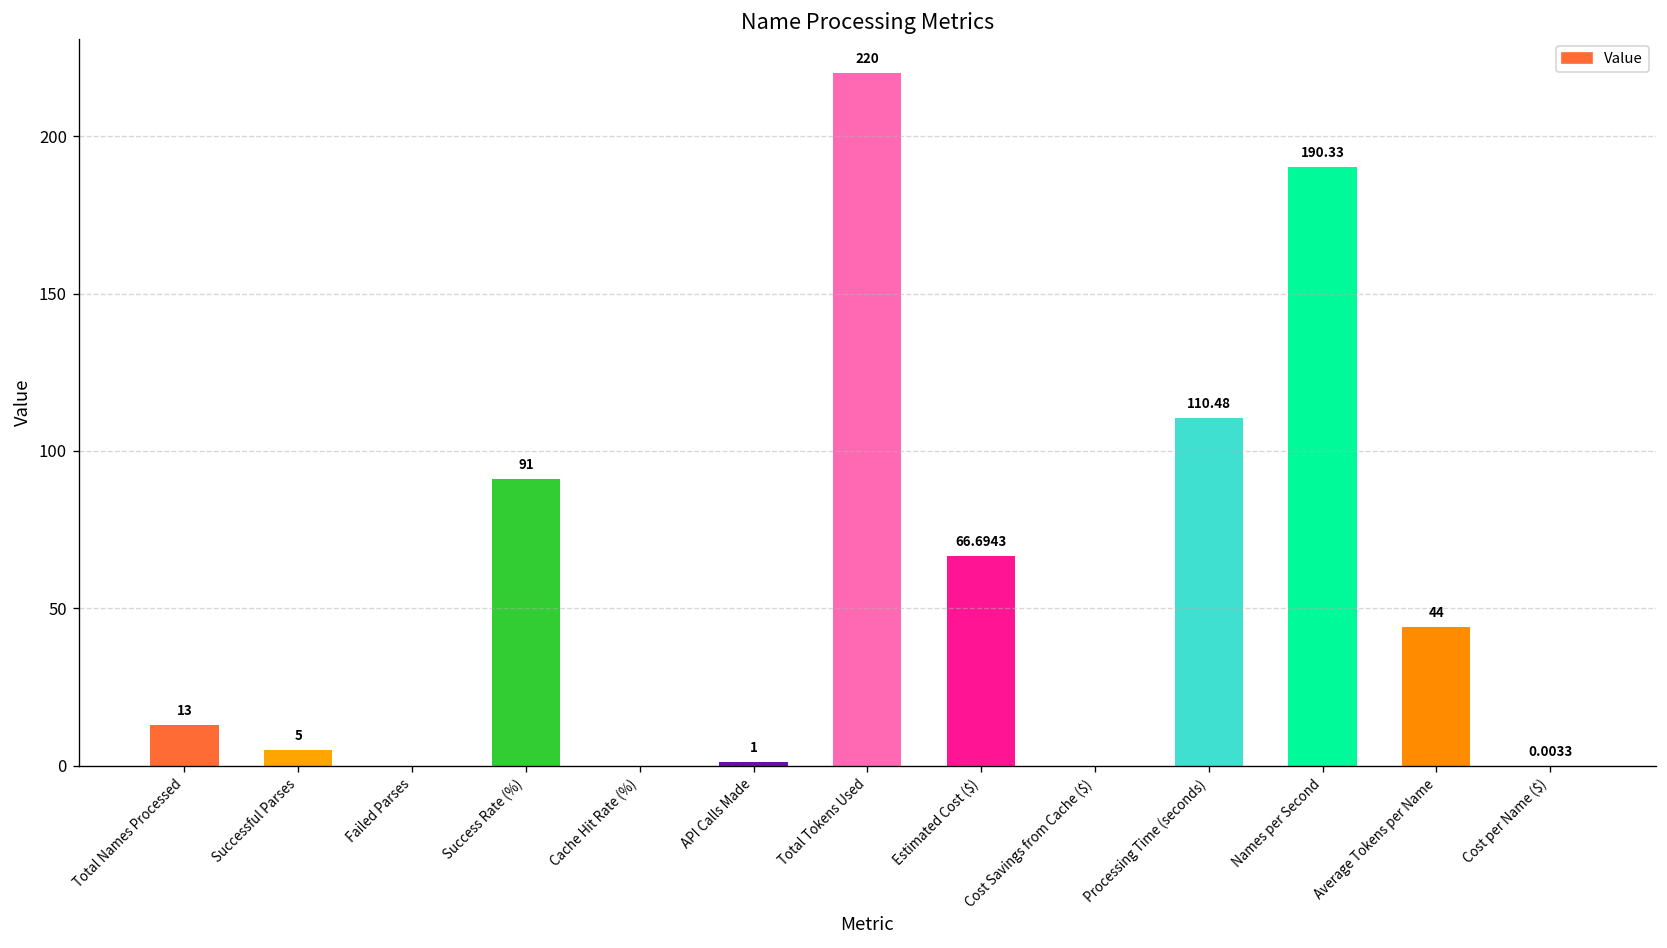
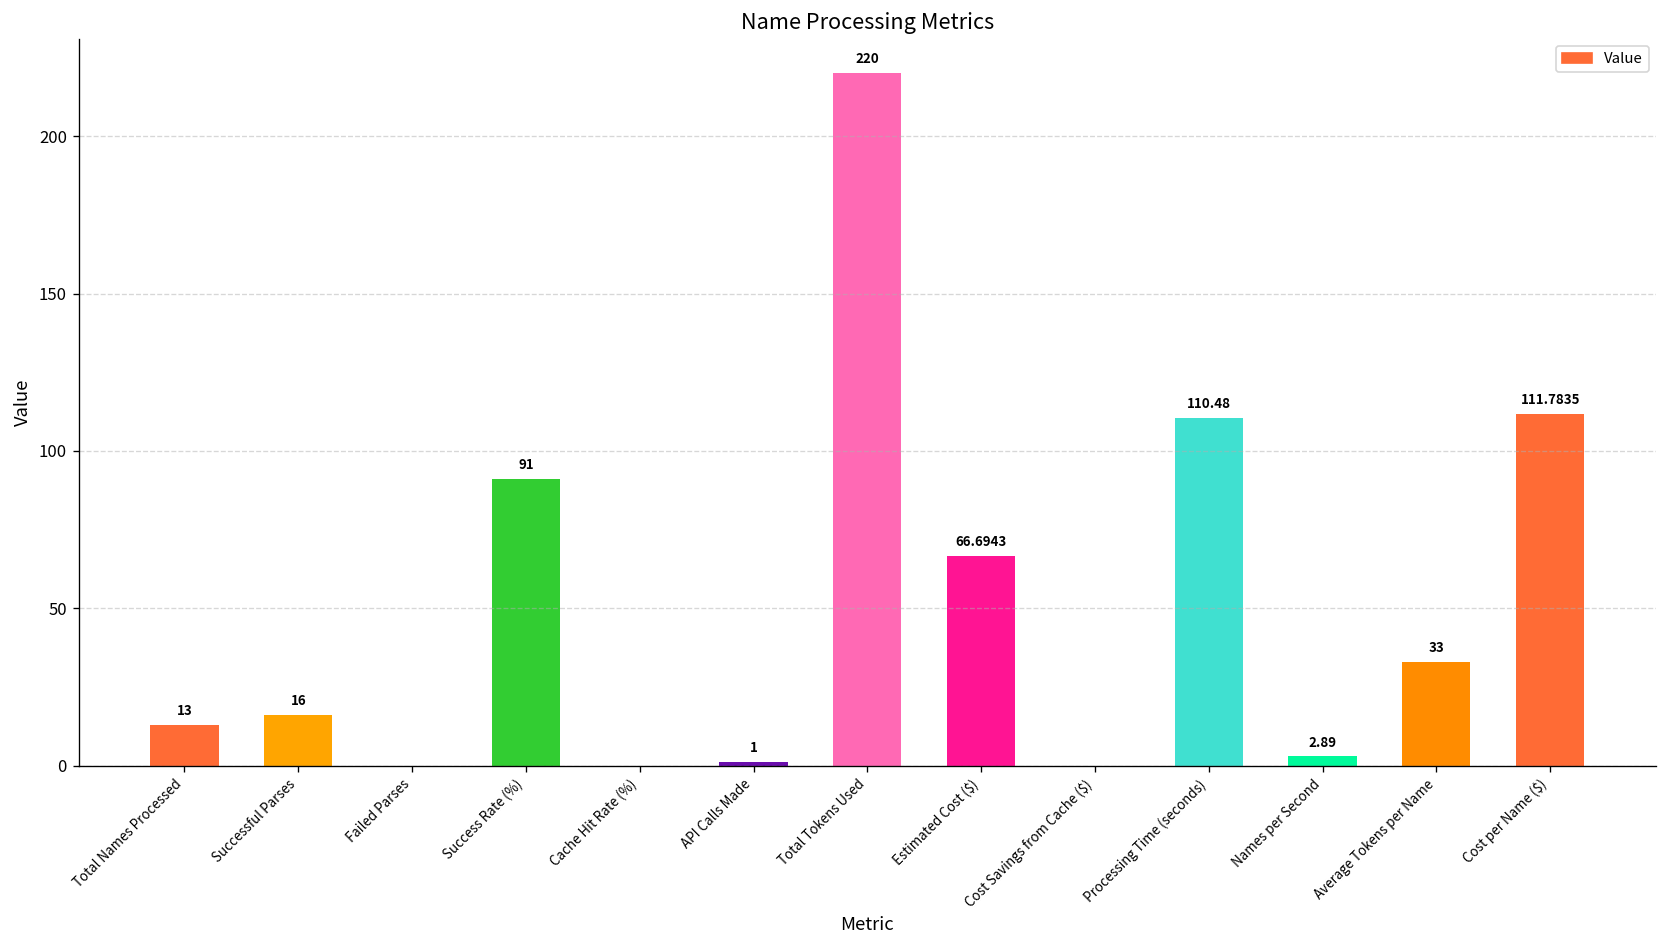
Successful Parses: 5 -> 16
Names per Second: 190.33 -> 2.89
Average Tokens per Name: 44 -> 33
Cost per Name ($): 0.0033 -> 111.7835
